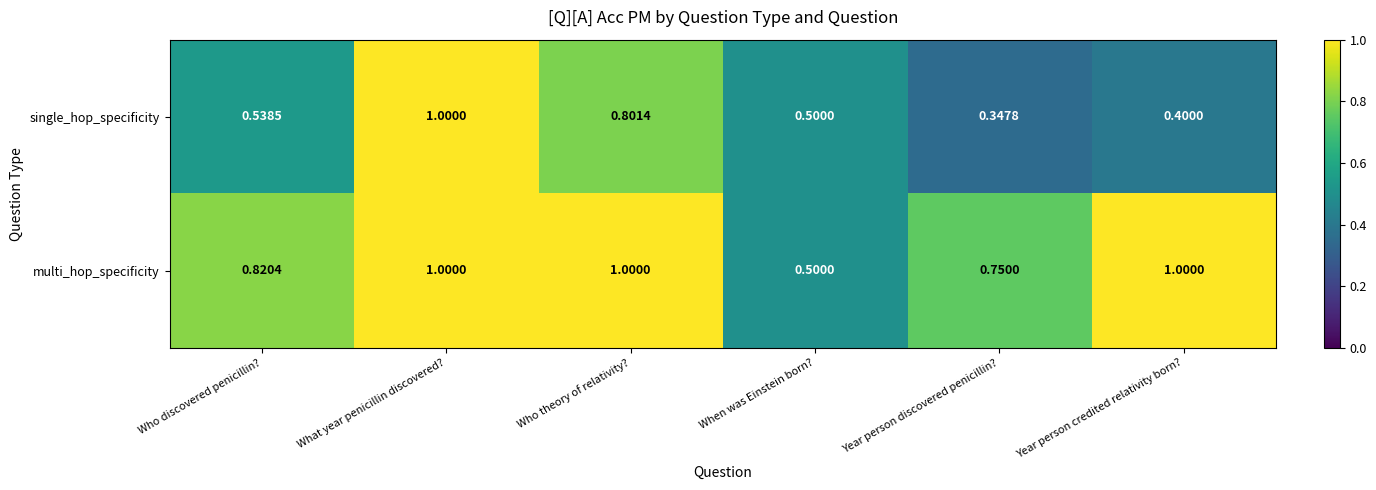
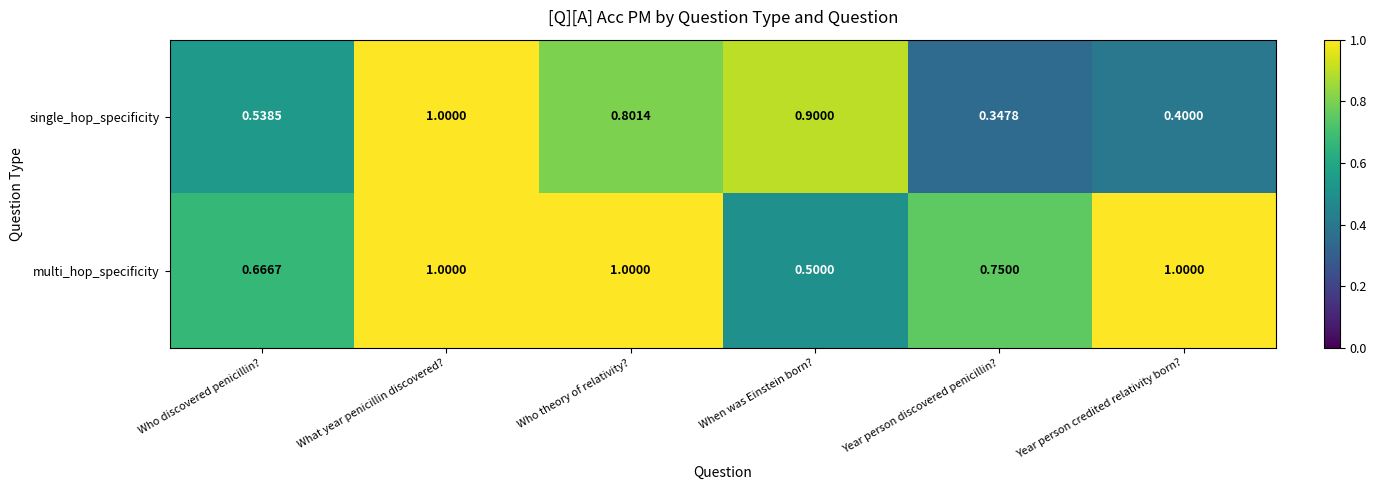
single_hop_specificity, When was Einstein born?: 0.5000 -> 0.9000
multi_hop_specificity, Who discovered penicillin?: 0.8204 -> 0.6667
